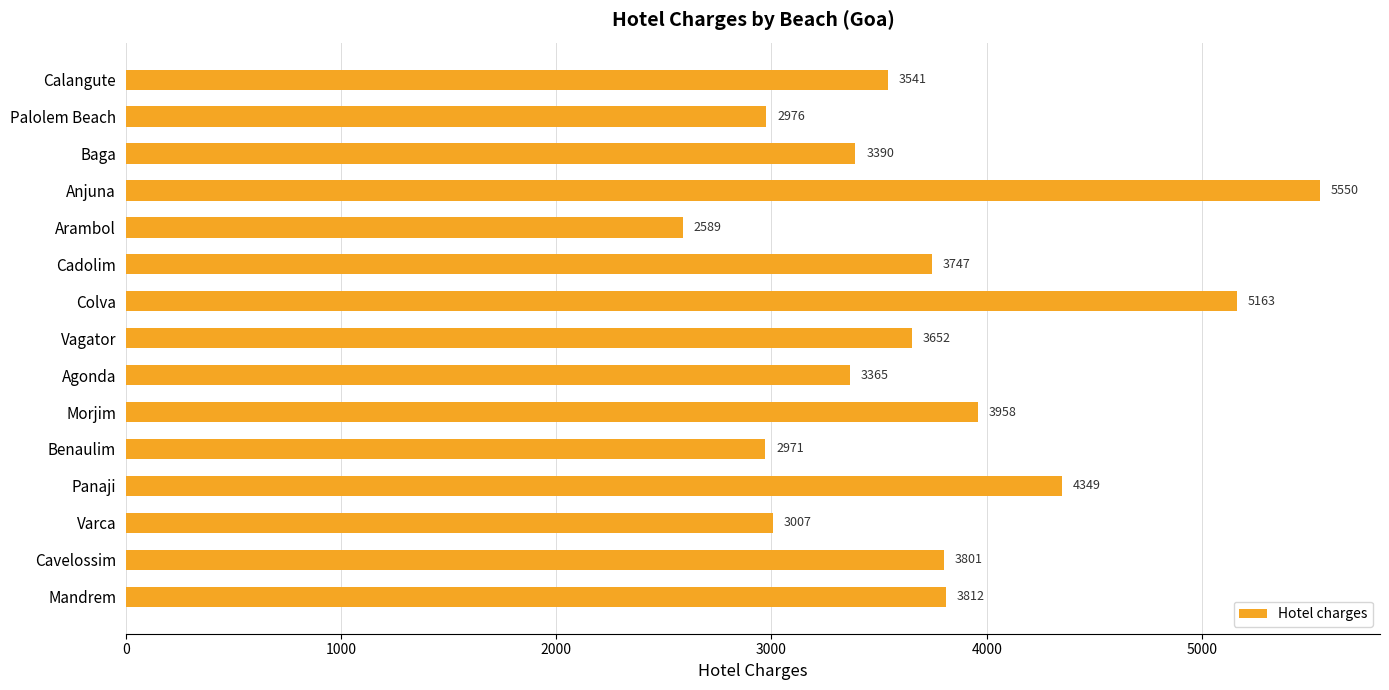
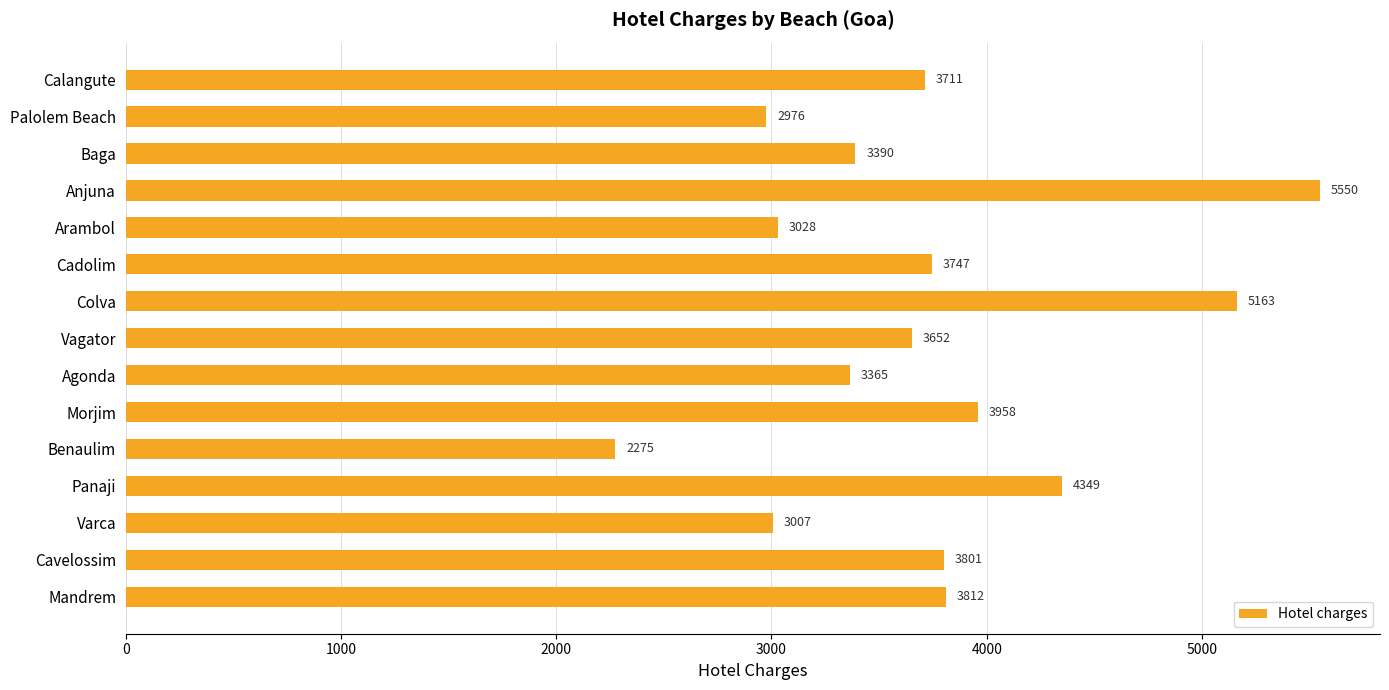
Calangute: 3541 -> 3711
Arambol: 2589 -> 3028
Benaulim: 2971 -> 2275
